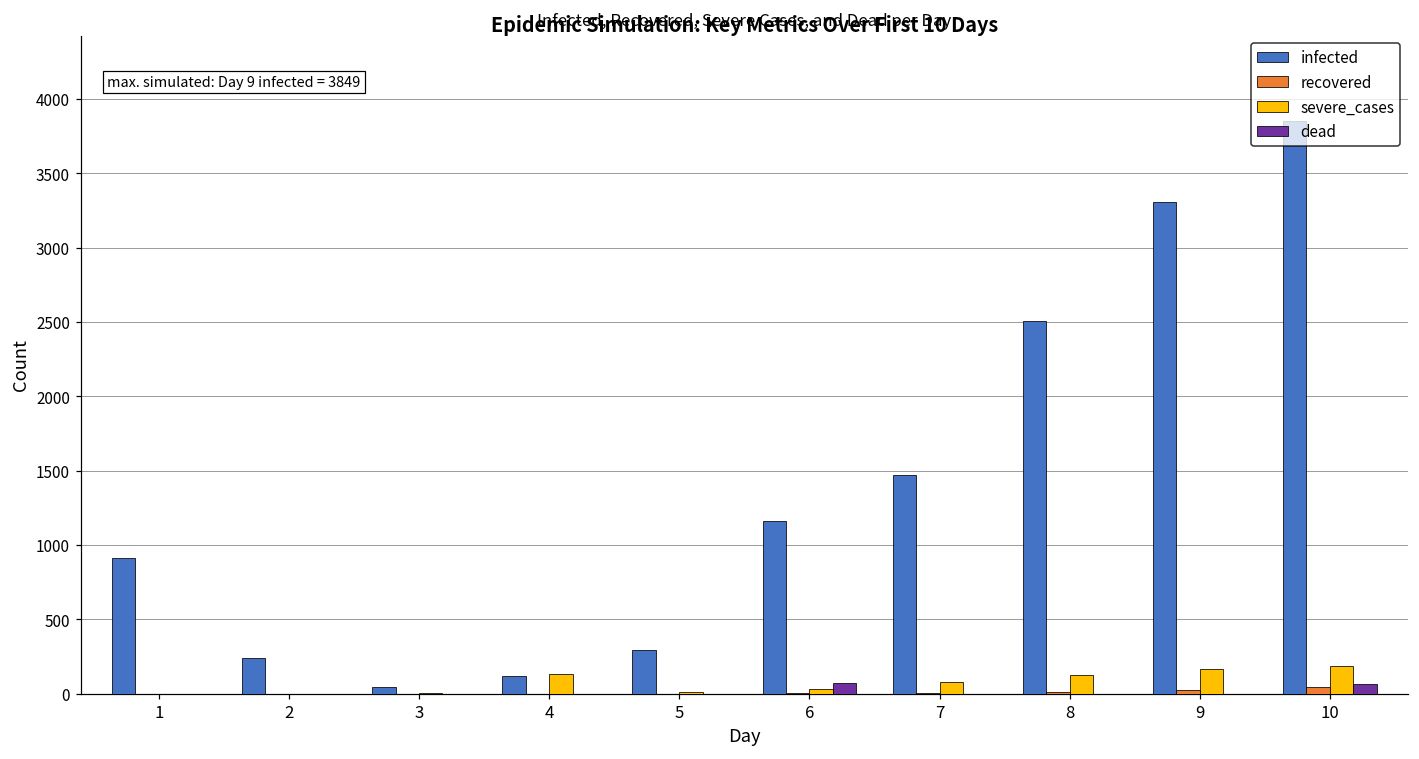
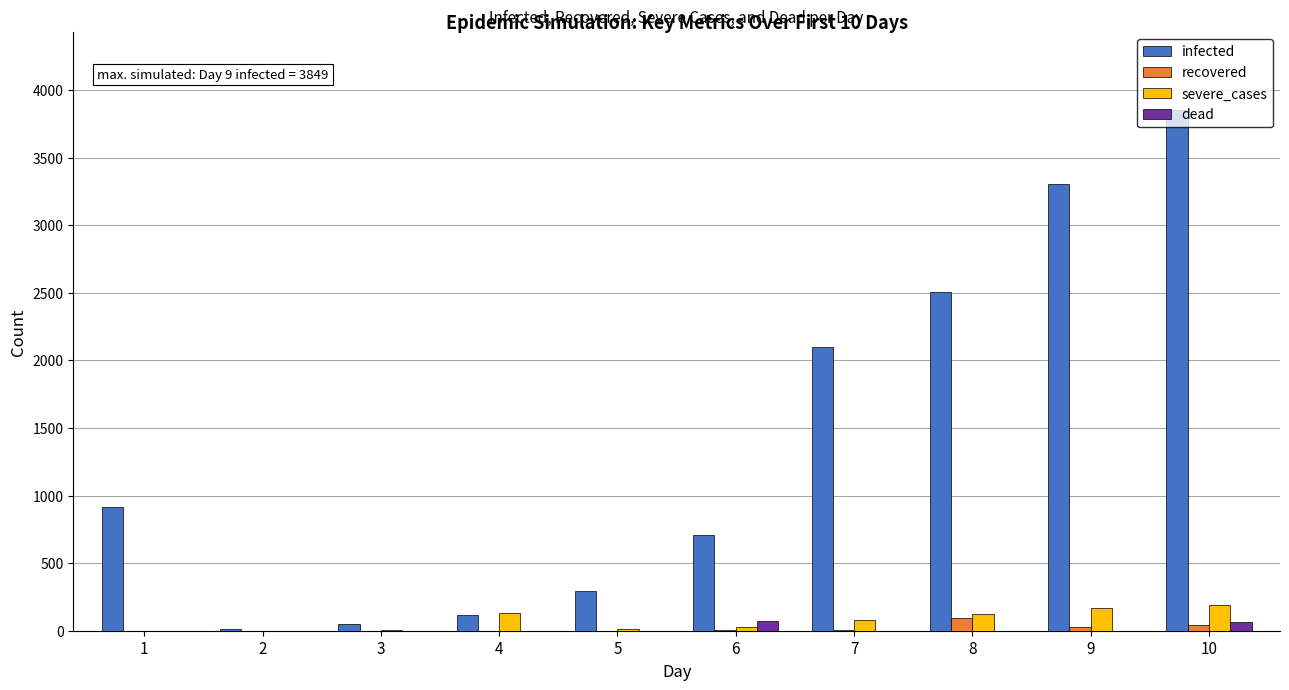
infected, 2: 240 -> 20
infected, 6: 1160 -> 710
infected, 7: 1470 -> 2100
recovered, 8: 10 -> 100
